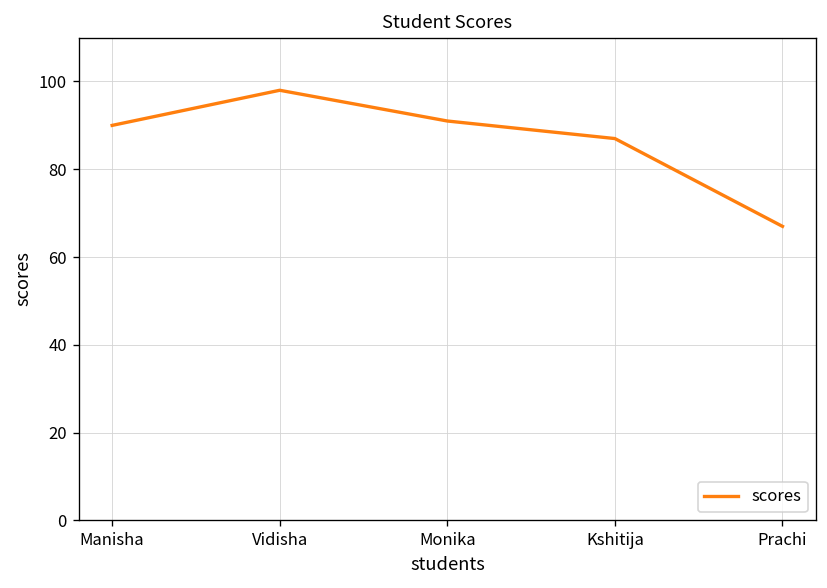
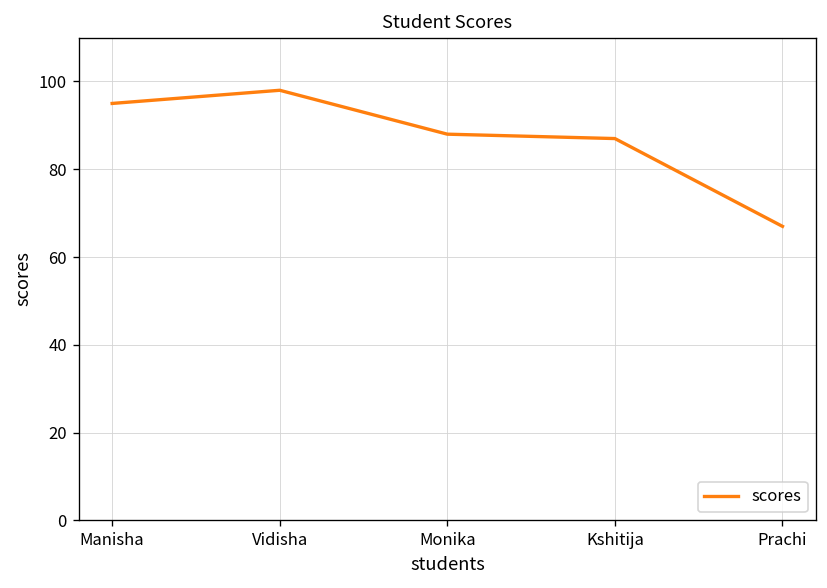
Manisha: 90 -> 95
Monika: 91 -> 88
